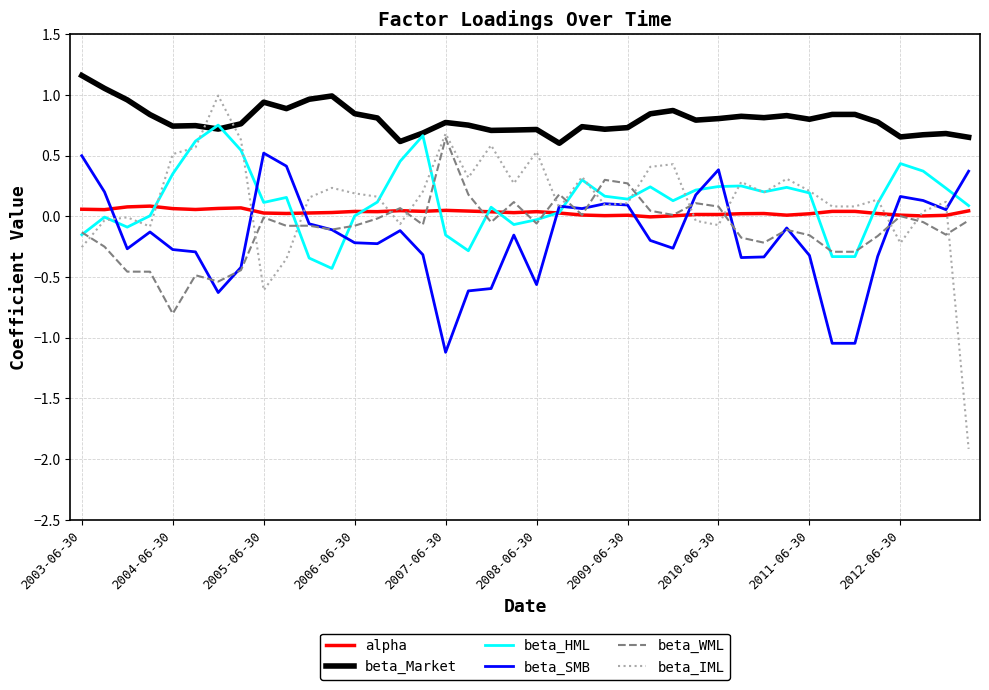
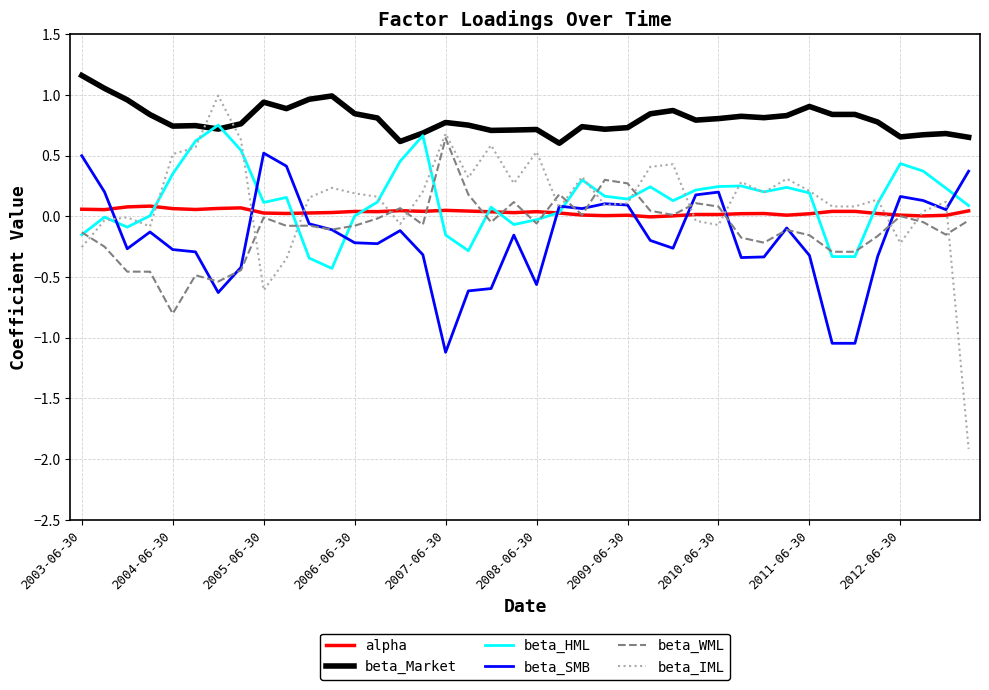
beta_SMB, 2010-06-30: 0.38 -> 0.20
beta_Market, 2011-06-30: 0.80 -> 0.90
